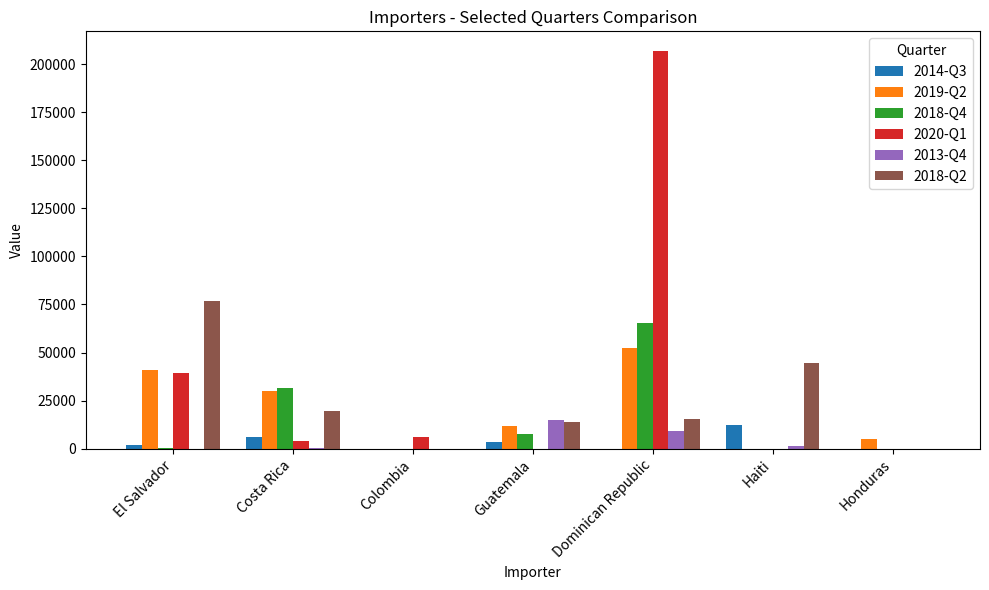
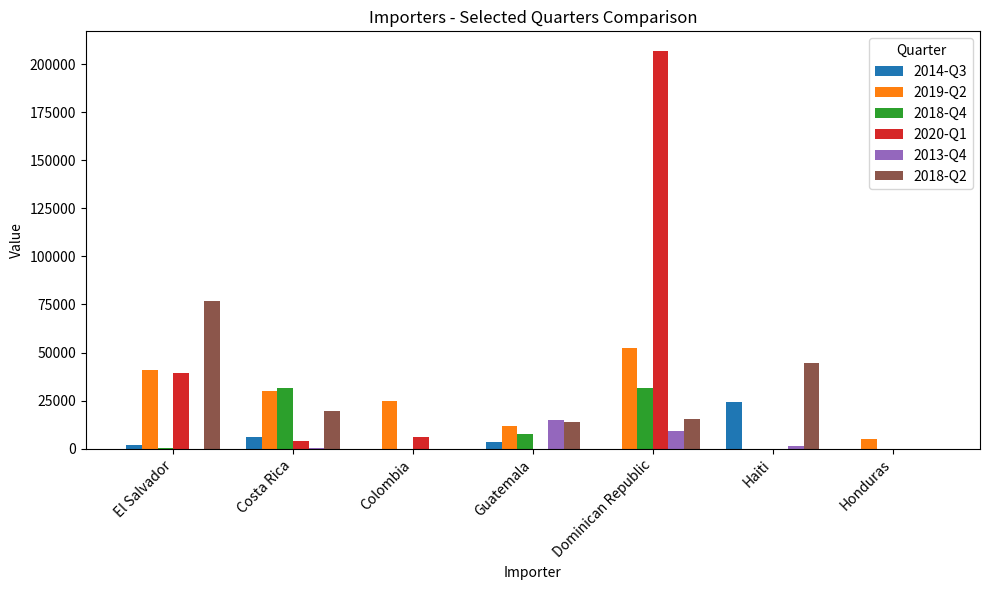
2019-Q2, Colombia: 0 -> 25000
2018-Q4, Dominican Republic: 65000 -> 32000
2014-Q3, Haiti: 12000 -> 24000
